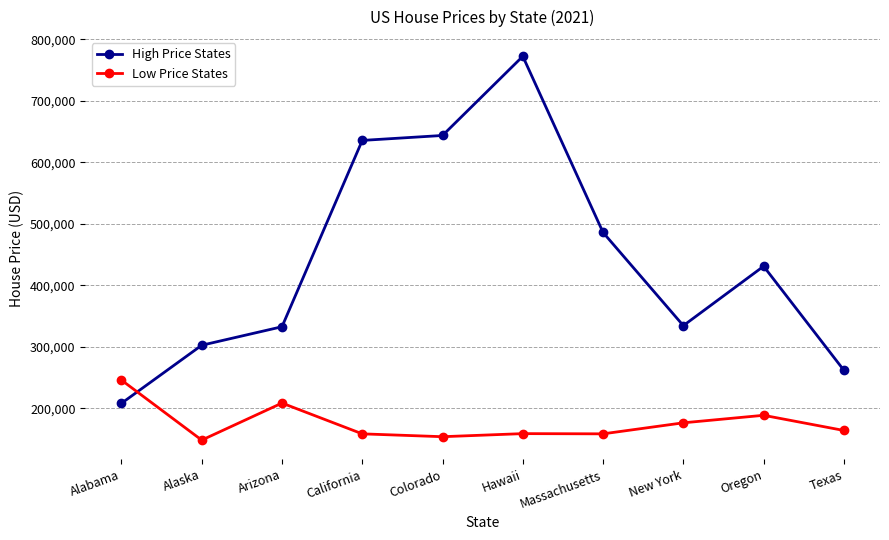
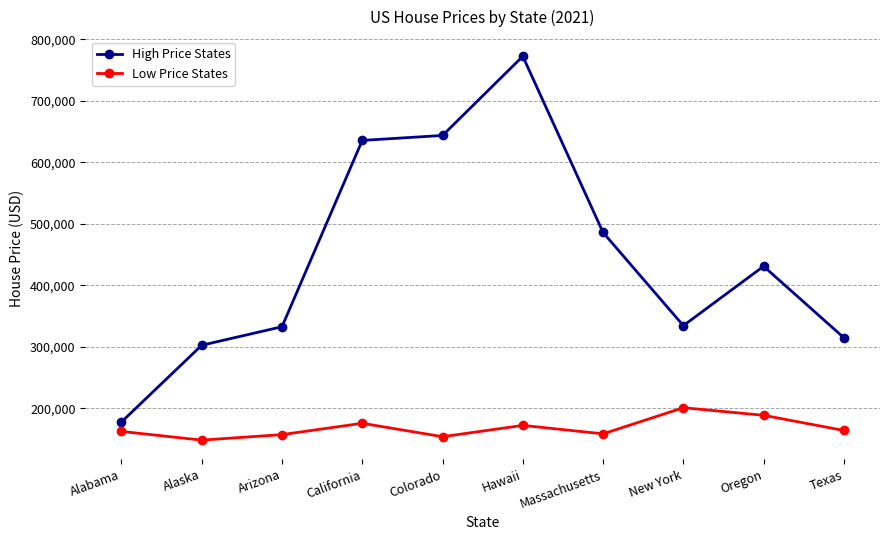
High Price States, Alabama: 210,000 -> 180,000
Low Price States, Alabama: 250,000 -> 160,000
Low Price States, Arizona: 210,000 -> 160,000
Low Price States, California: 160,000 -> 180,000
Low Price States, Hawaii: 160,000 -> 170,000
Low Price States, New York: 180,000 -> 200,000
High Price States, Texas: 260,000 -> 310,000
